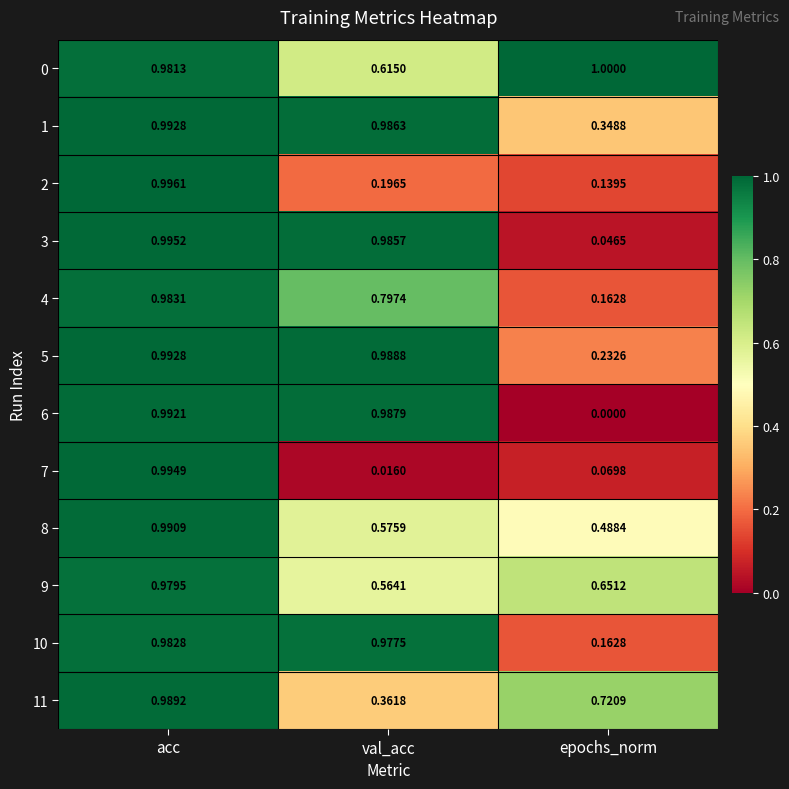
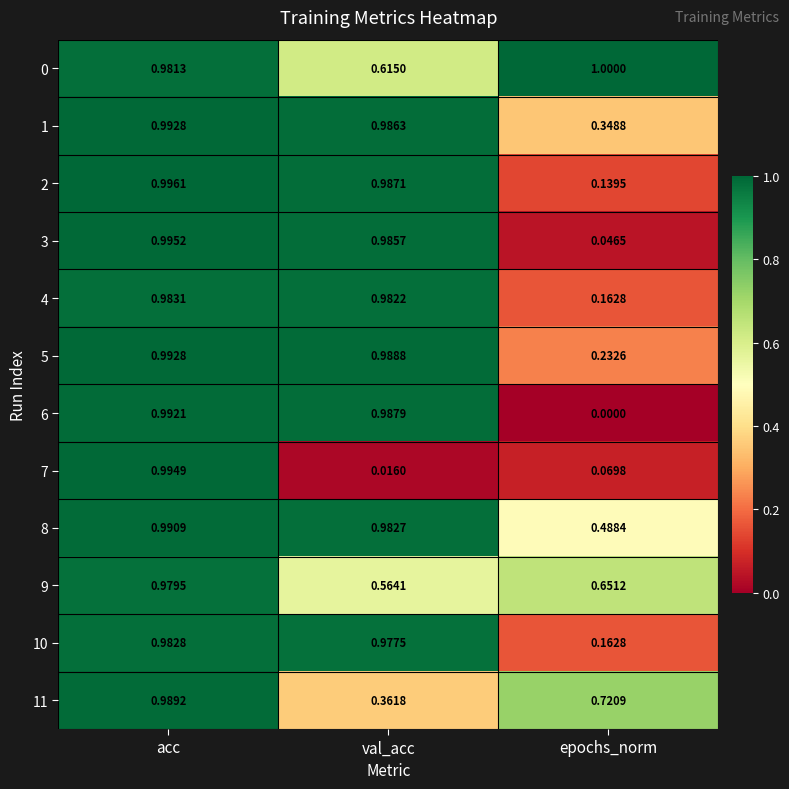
2, val_acc: 0.1965 -> 0.9871
4, val_acc: 0.7974 -> 0.9822
8, val_acc: 0.5759 -> 0.9827
